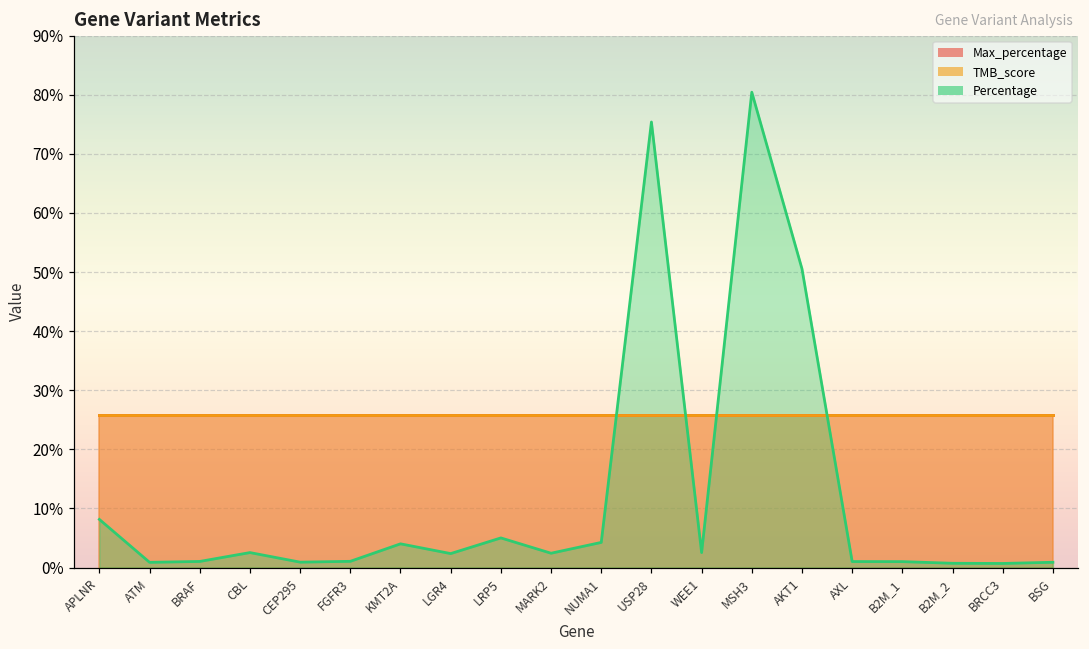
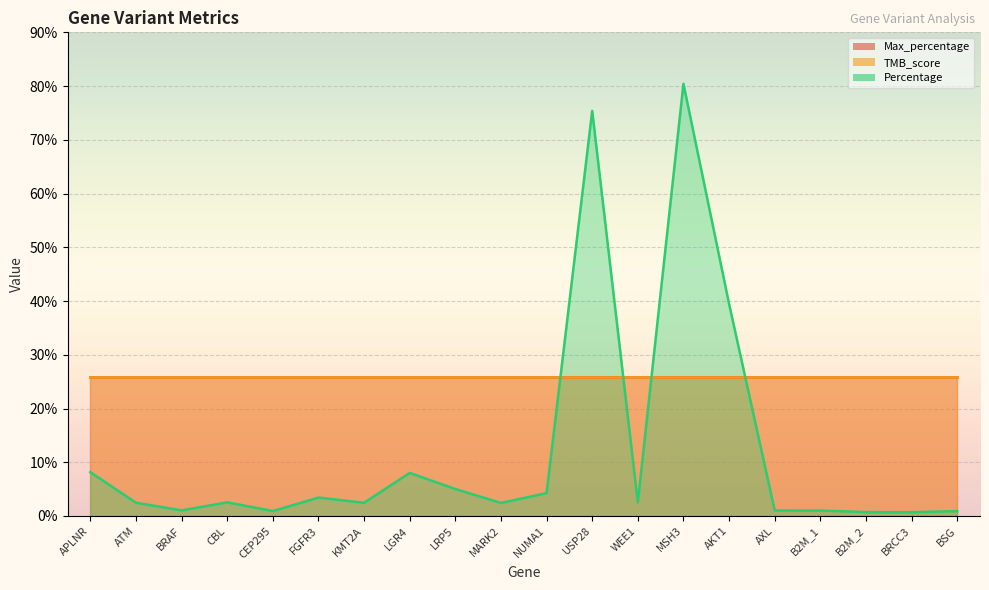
Percentage, ATM: 1% -> 2%
Percentage, FGFR3: 1% -> 3%
Percentage, KMT2A: 4% -> 2%
Percentage, LGR4: 2% -> 8%
Percentage, AKT1: 51% -> 39%
